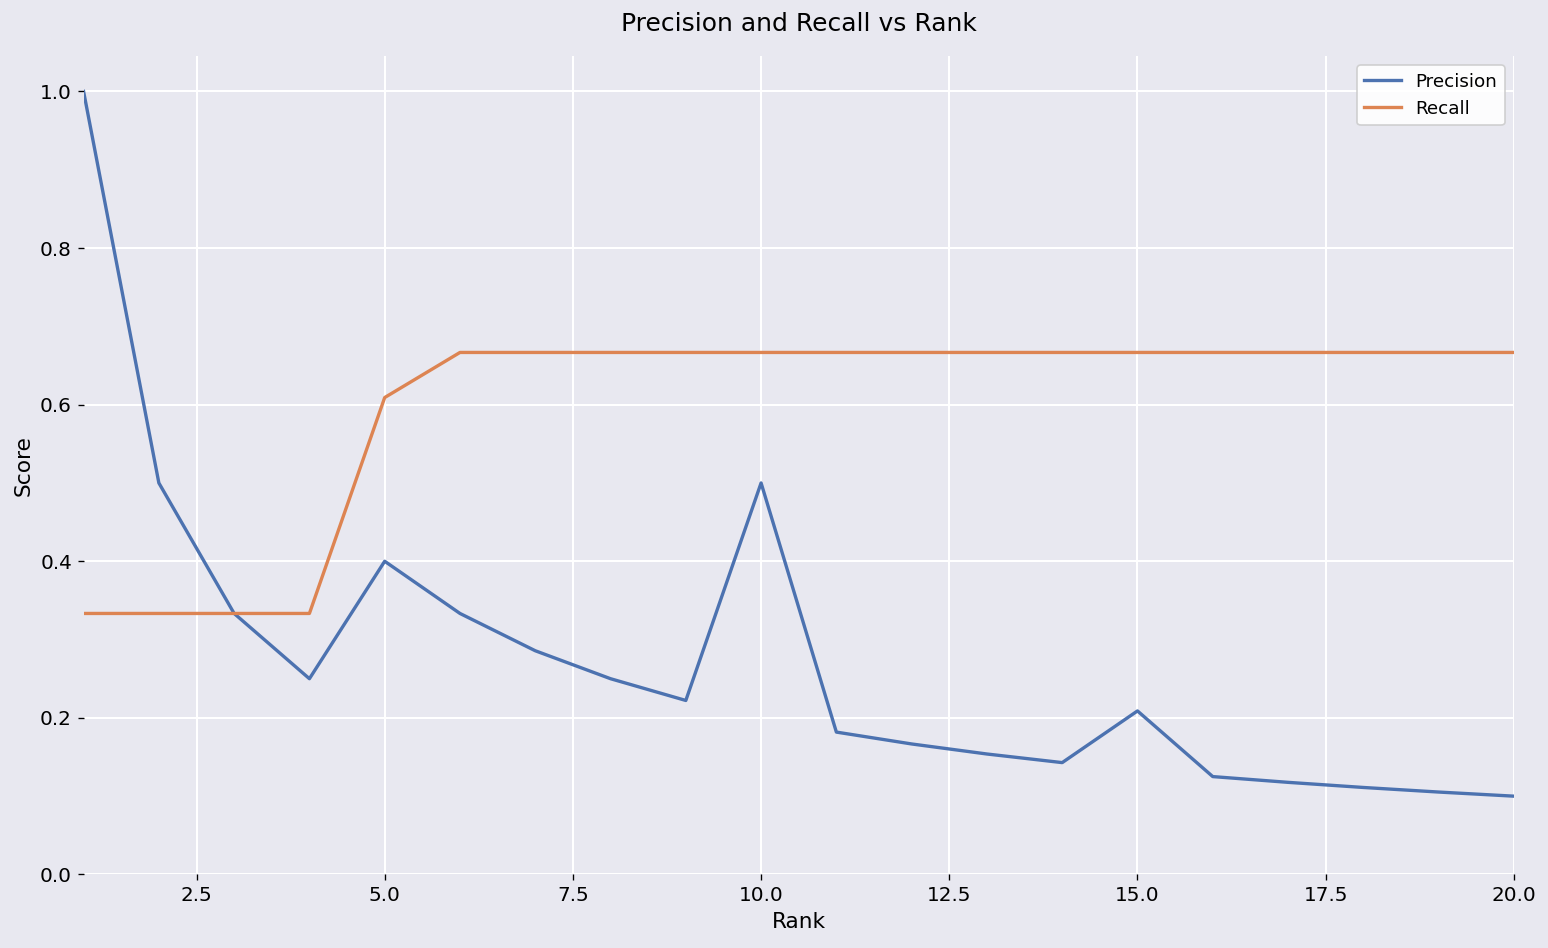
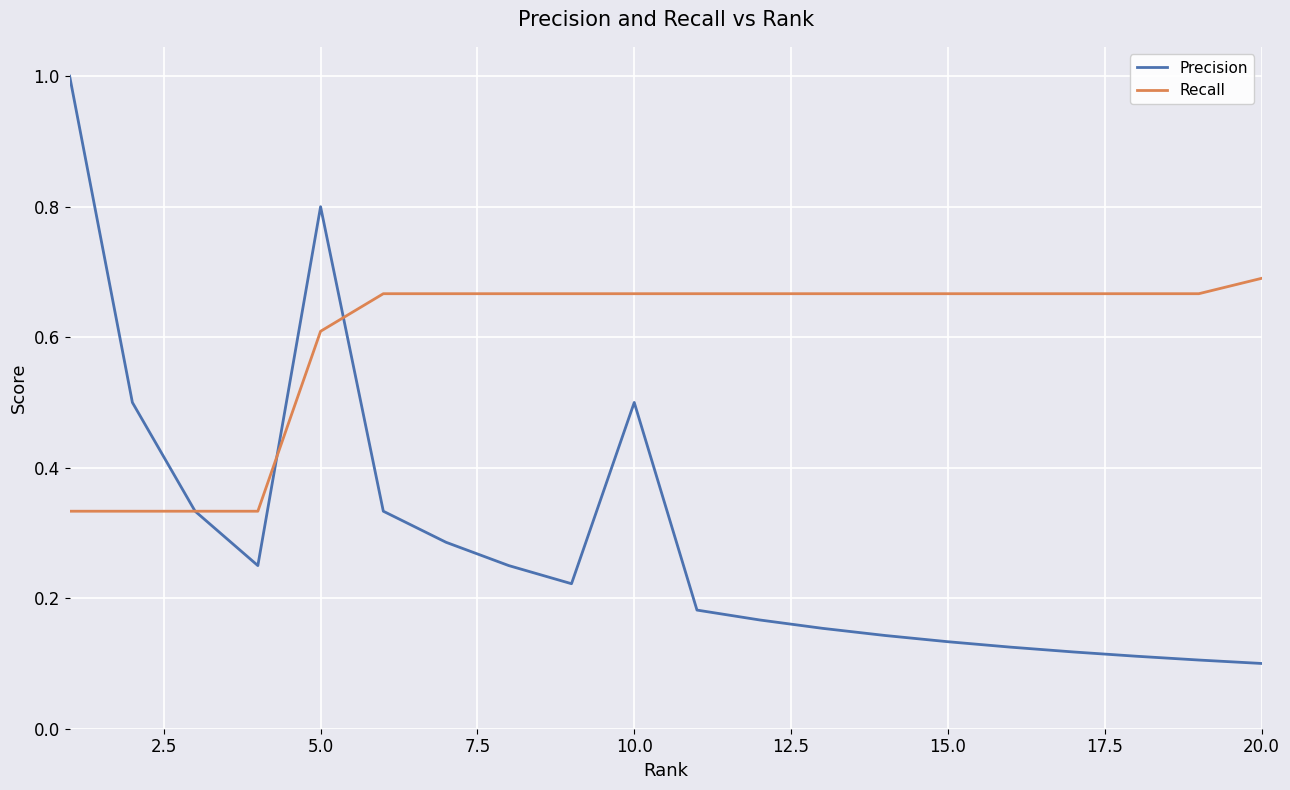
Precision, 5.0: 0.4 -> 0.8
Precision, 15.0: 0.21 -> 0.13
Recall, 20.0: 0.67 -> 0.69
